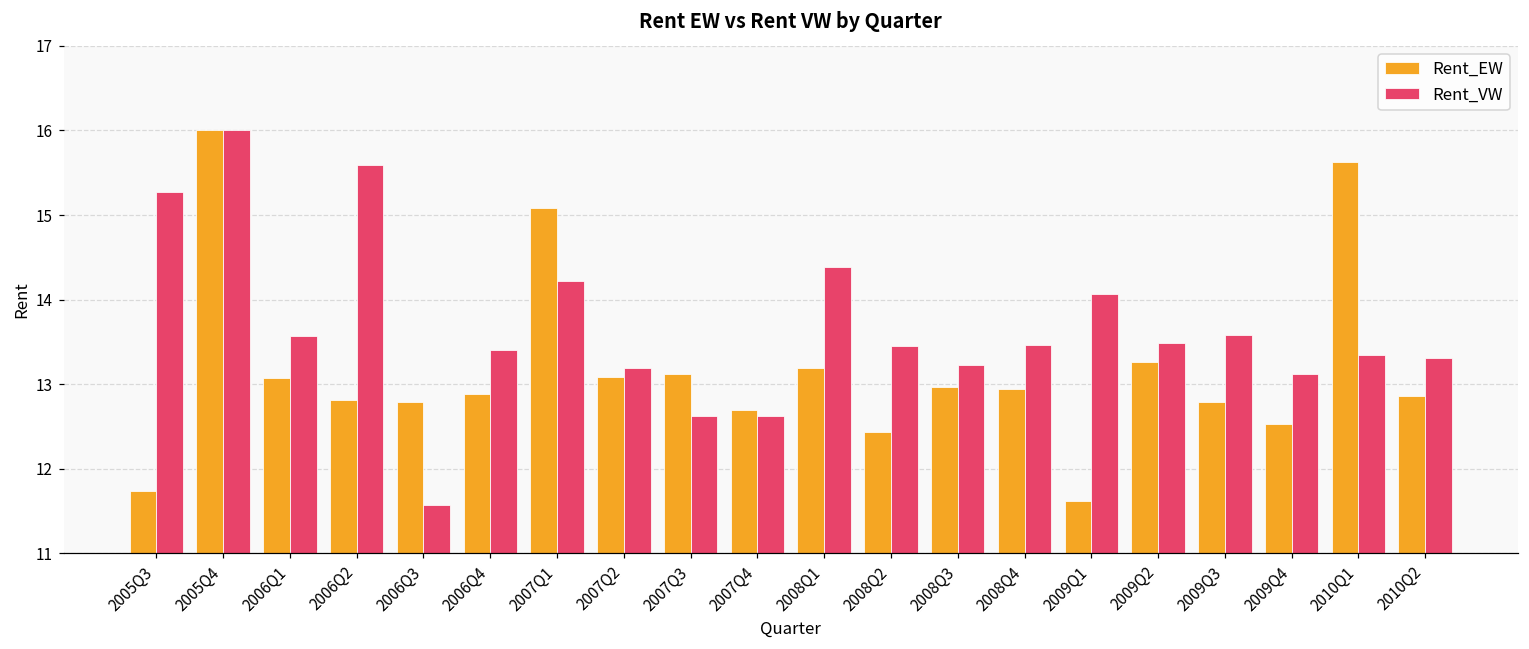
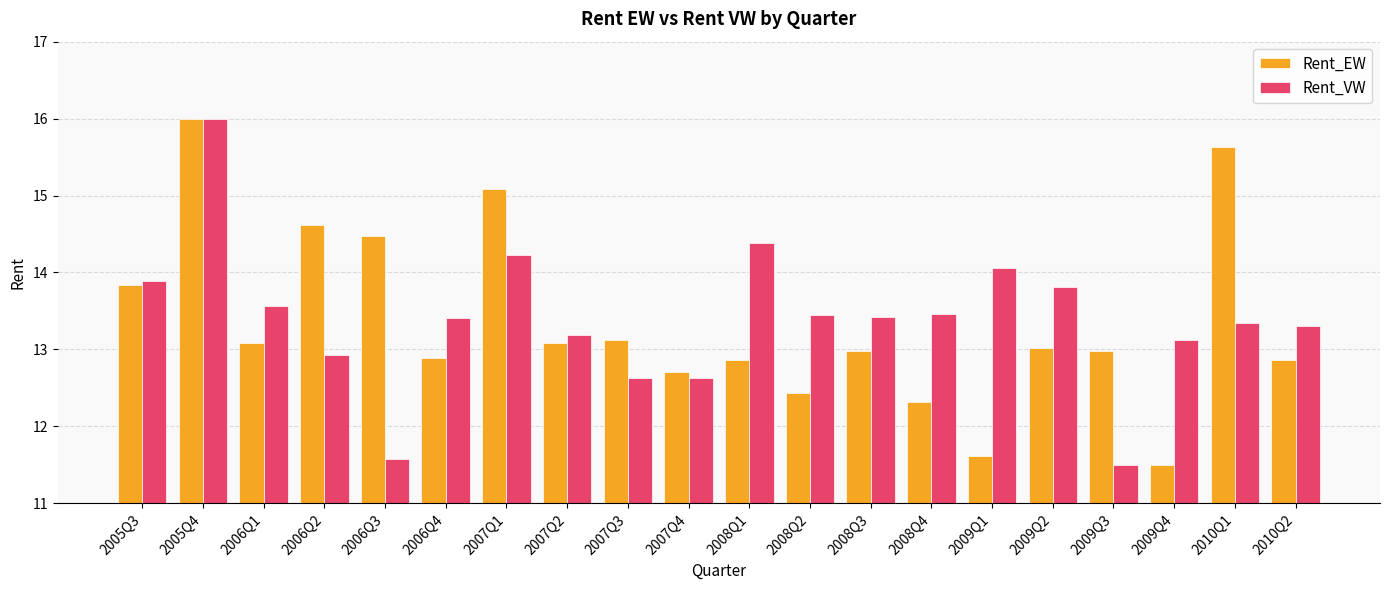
Rent_EW, 2005Q3: 11.7 -> 13.8
Rent_VW, 2005Q3: 15.3 -> 13.9
Rent_EW, 2006Q2: 12.8 -> 14.6
Rent_VW, 2006Q2: 15.6 -> 12.9
Rent_EW, 2006Q3: 12.8 -> 14.5
Rent_EW, 2008Q1: 13.2 -> 12.9
Rent_VW, 2008Q3: 13.2 -> 13.4
Rent_EW, 2008Q4: 12.9 -> 12.3
Rent_EW, 2009Q2: 13.3 -> 13.0
Rent_VW, 2009Q2: 13.5 -> 13.8
Rent_EW, 2009Q3: 12.8 -> 13.0
Rent_VW, 2009Q3: 13.6 -> 11.5
Rent_EW, 2009Q4: 12.5 -> 11.5
